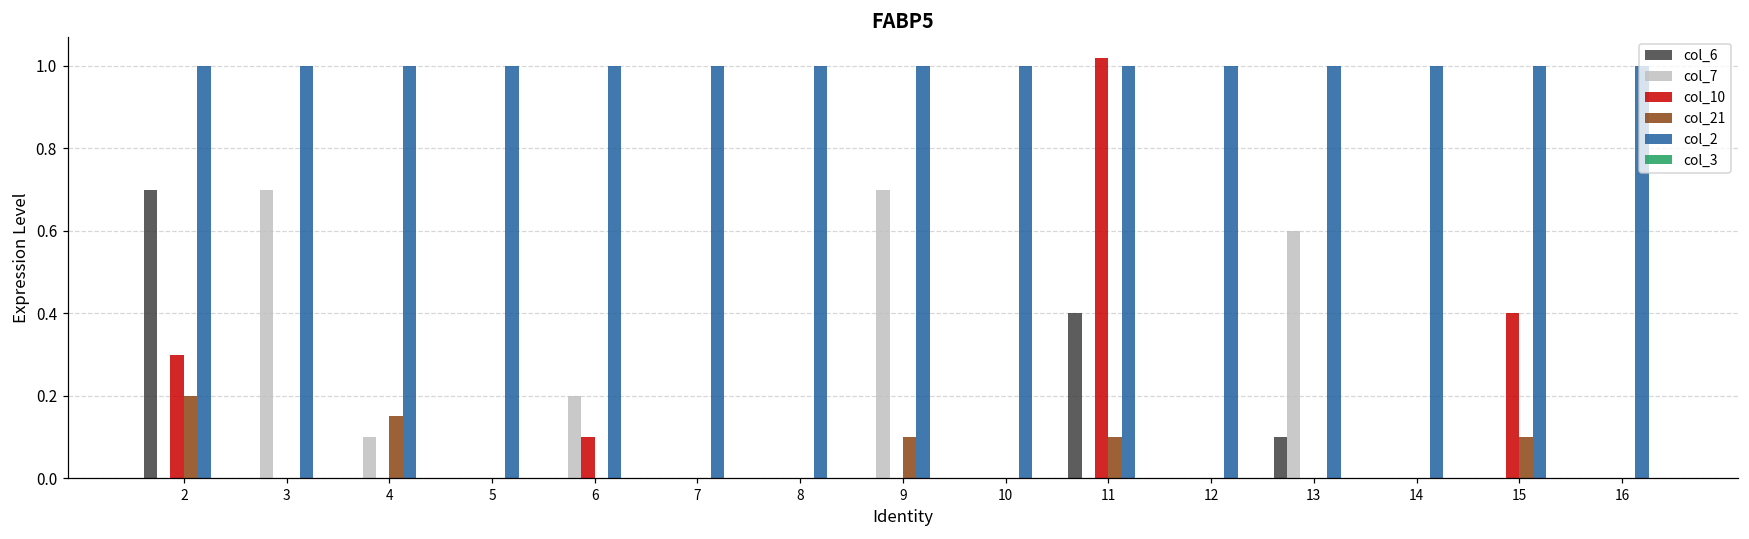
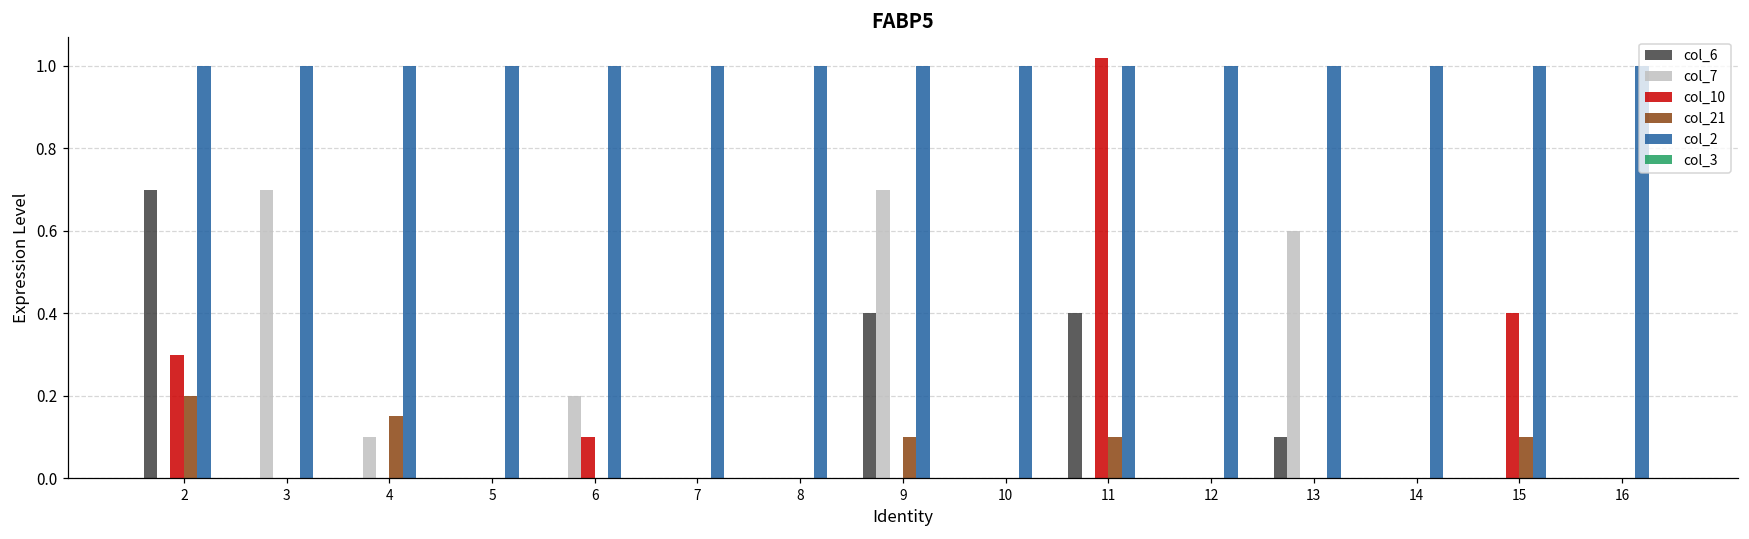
col_6, 9: 0.0 -> 0.4
